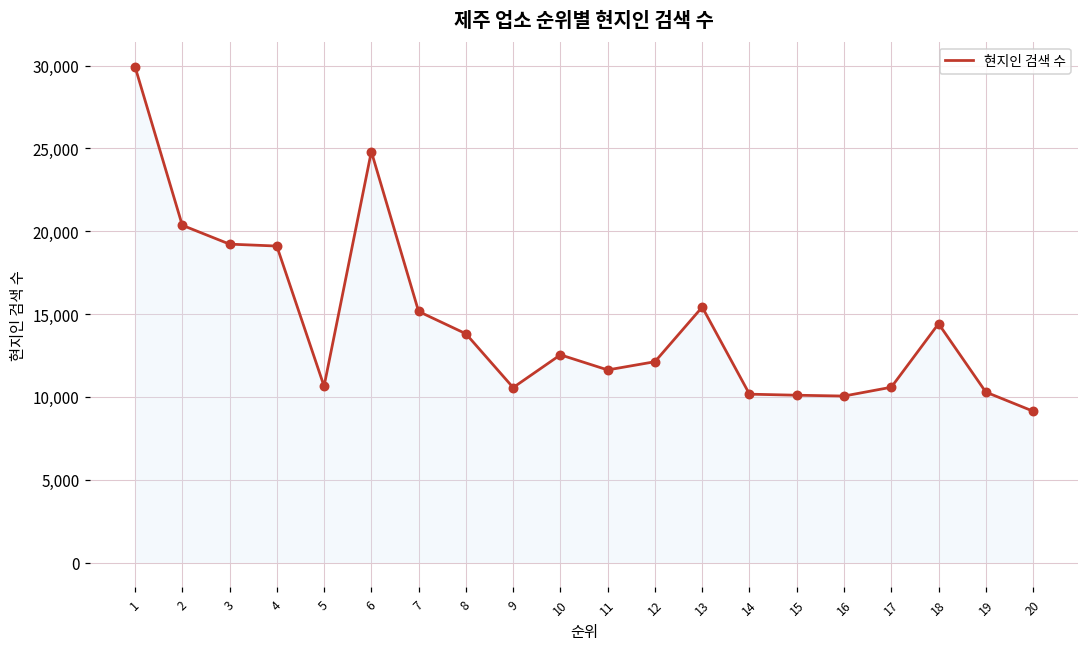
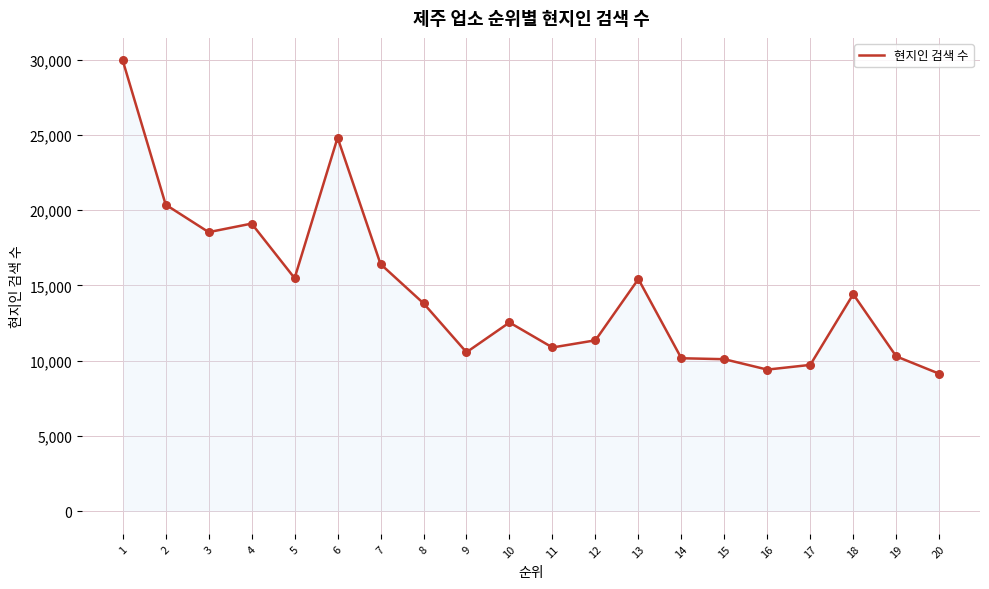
3: 19,200 -> 18,500
5: 10,600 -> 15,500
7: 15,200 -> 16,400
11: 11,600 -> 10,900
12: 12,100 -> 11,400
16: 10,100 -> 9,400
17: 10,600 -> 9,700
